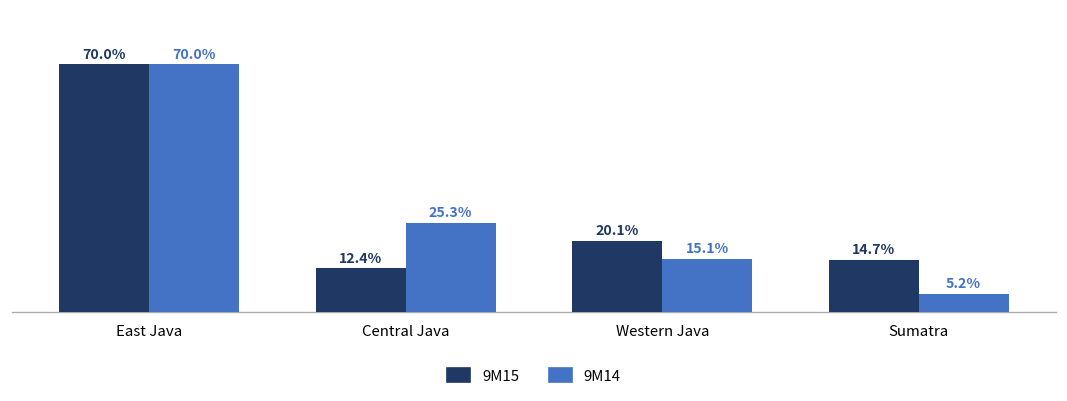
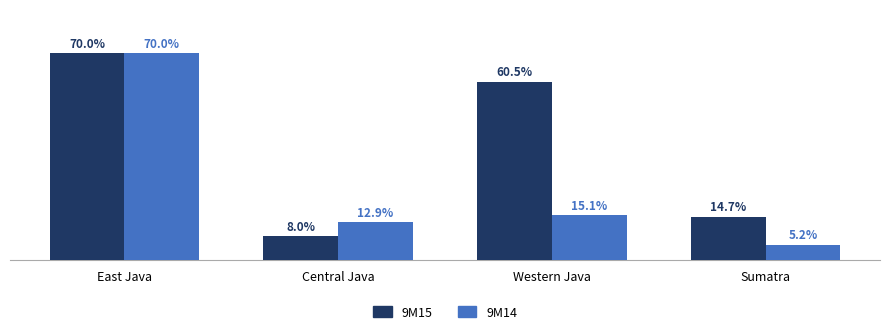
9M15, Central Java: 12.4% -> 8.0%
9M14, Central Java: 25.3% -> 12.9%
9M15, Western Java: 20.1% -> 60.5%
